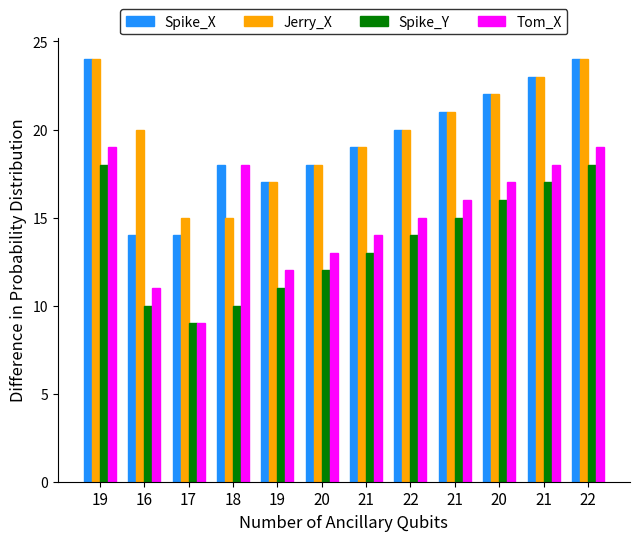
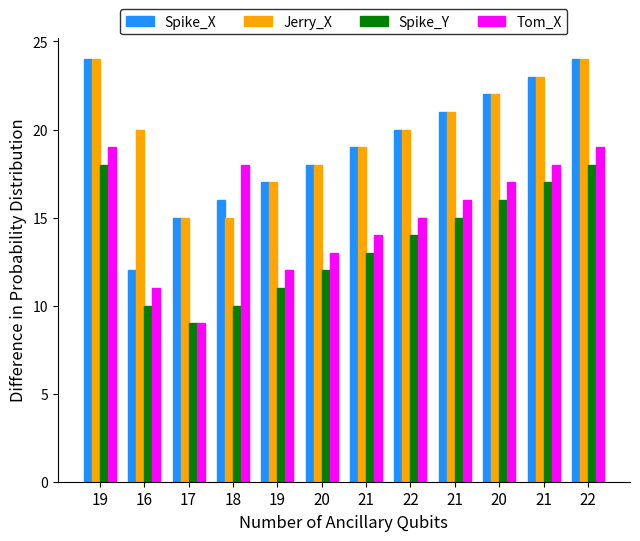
Spike_X, 16: 14 -> 12
Spike_X, 17: 14 -> 15
Spike_X, 18: 18 -> 16
